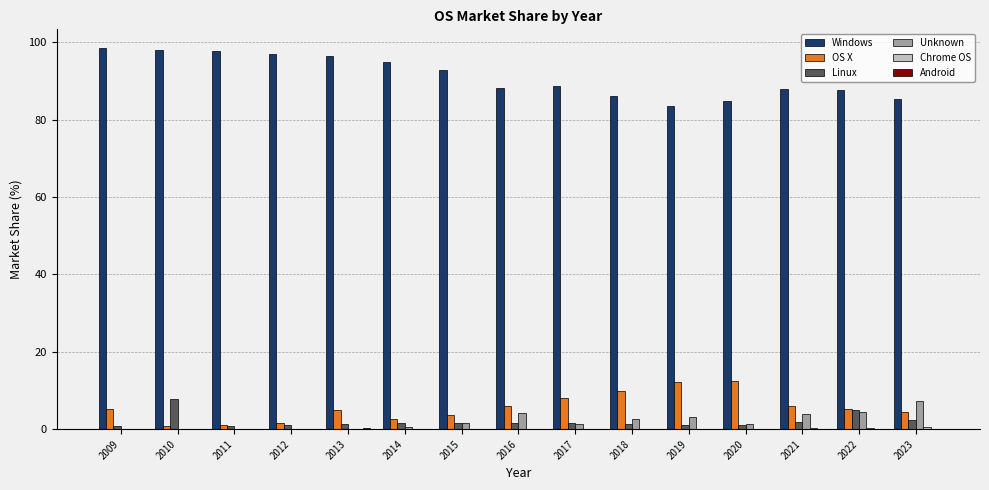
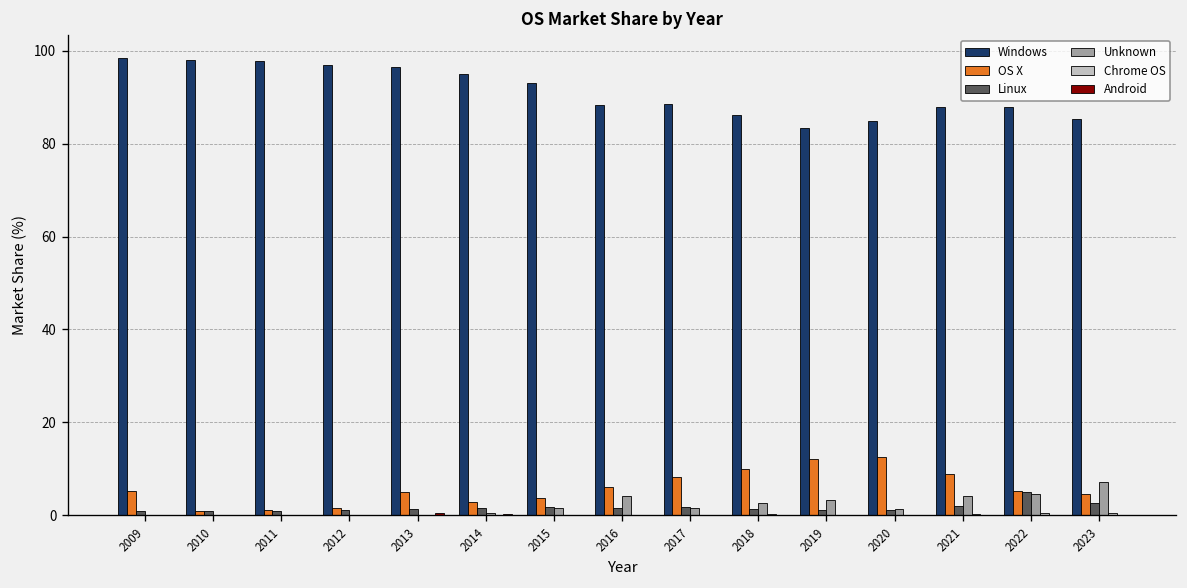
Linux, 2010: 8 -> 1
OS X, 2021: 6 -> 9
